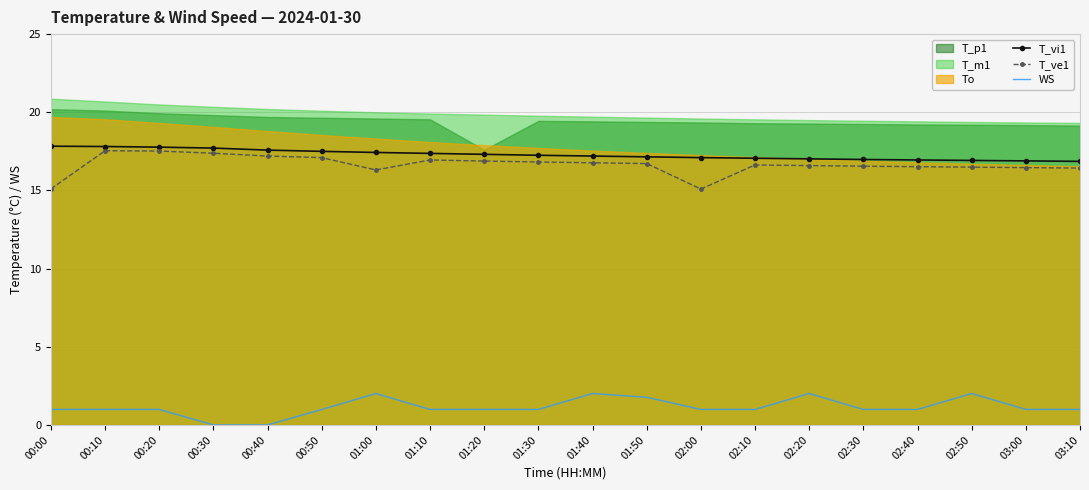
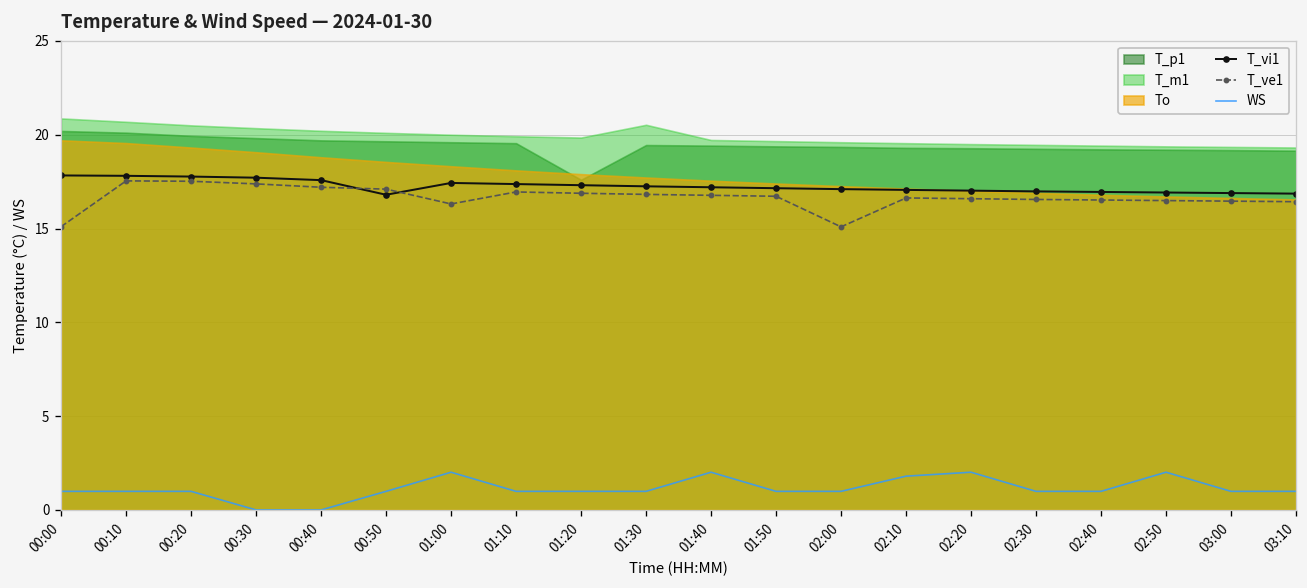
T_vi1, 00:50: 17.5 -> 16.8
T_m1, 01:30: 19.8 -> 20.5
WS, 01:50: 1.8 -> 1.0
WS, 02:10: 1.0 -> 1.8
